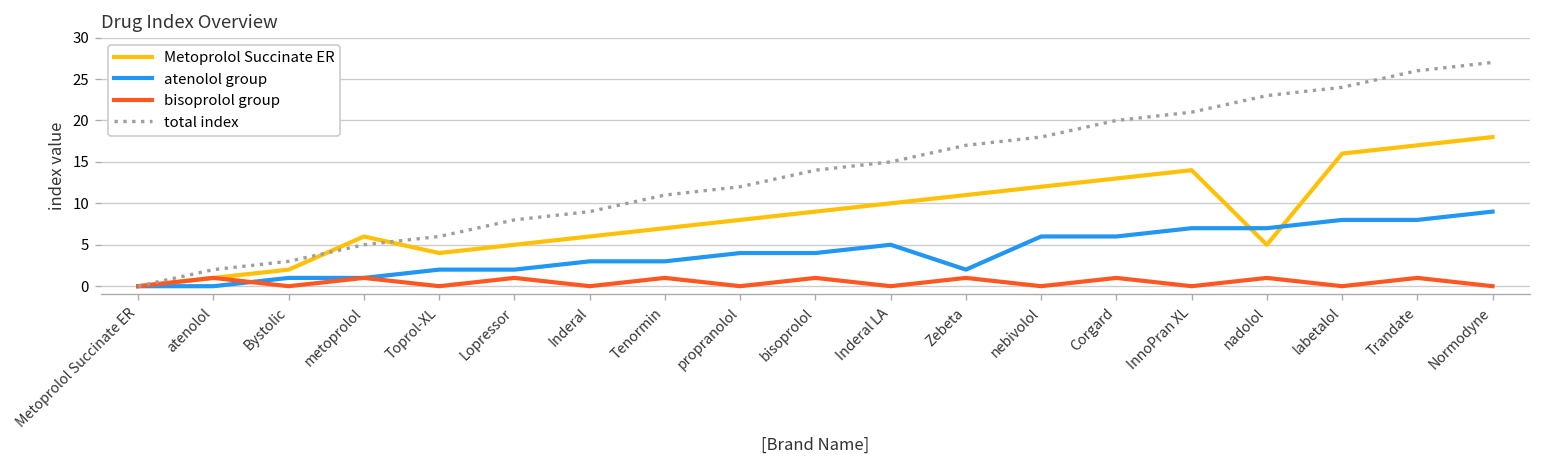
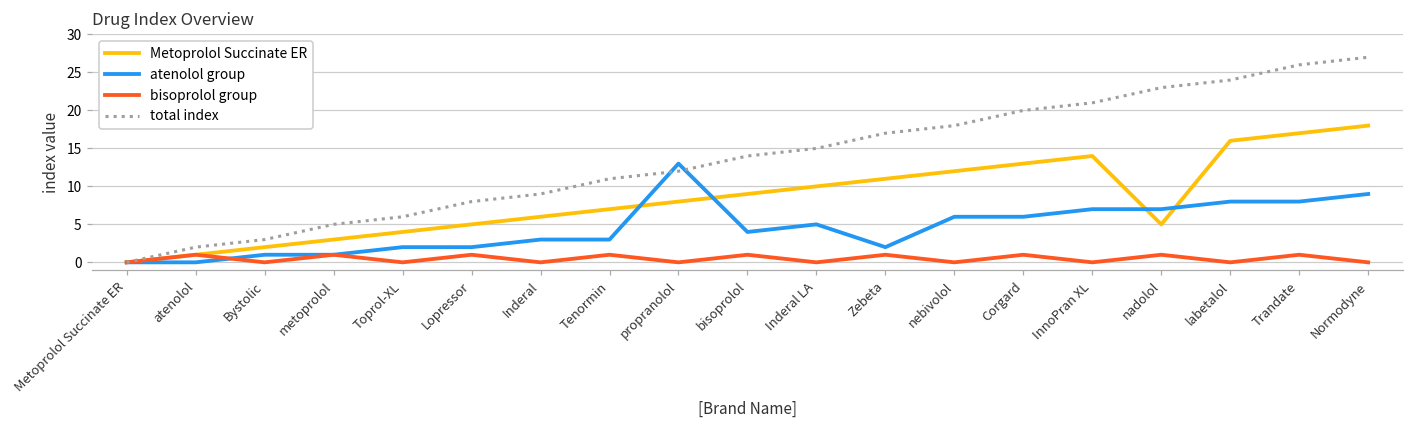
Metoprolol Succinate ER, metoprolol: 6 -> 3
atenolol group, propranolol: 4 -> 13
